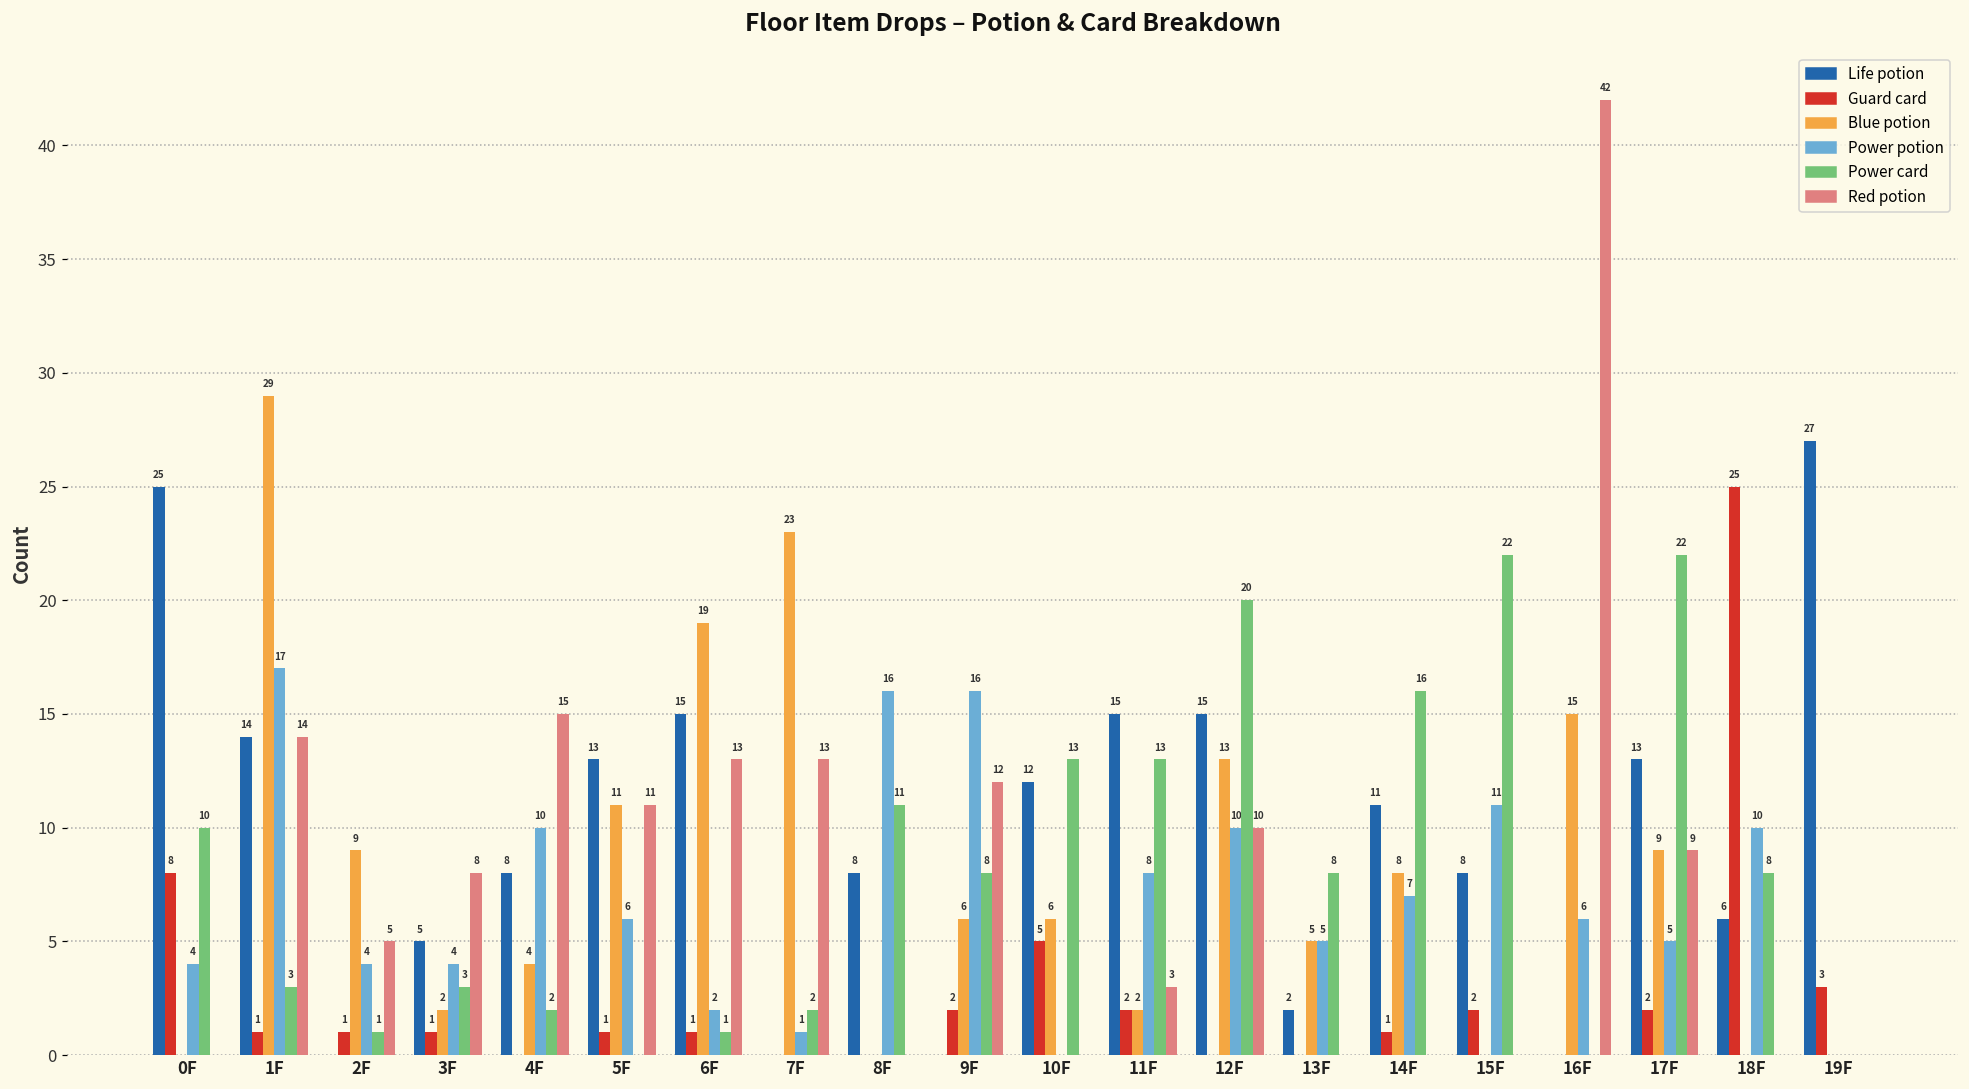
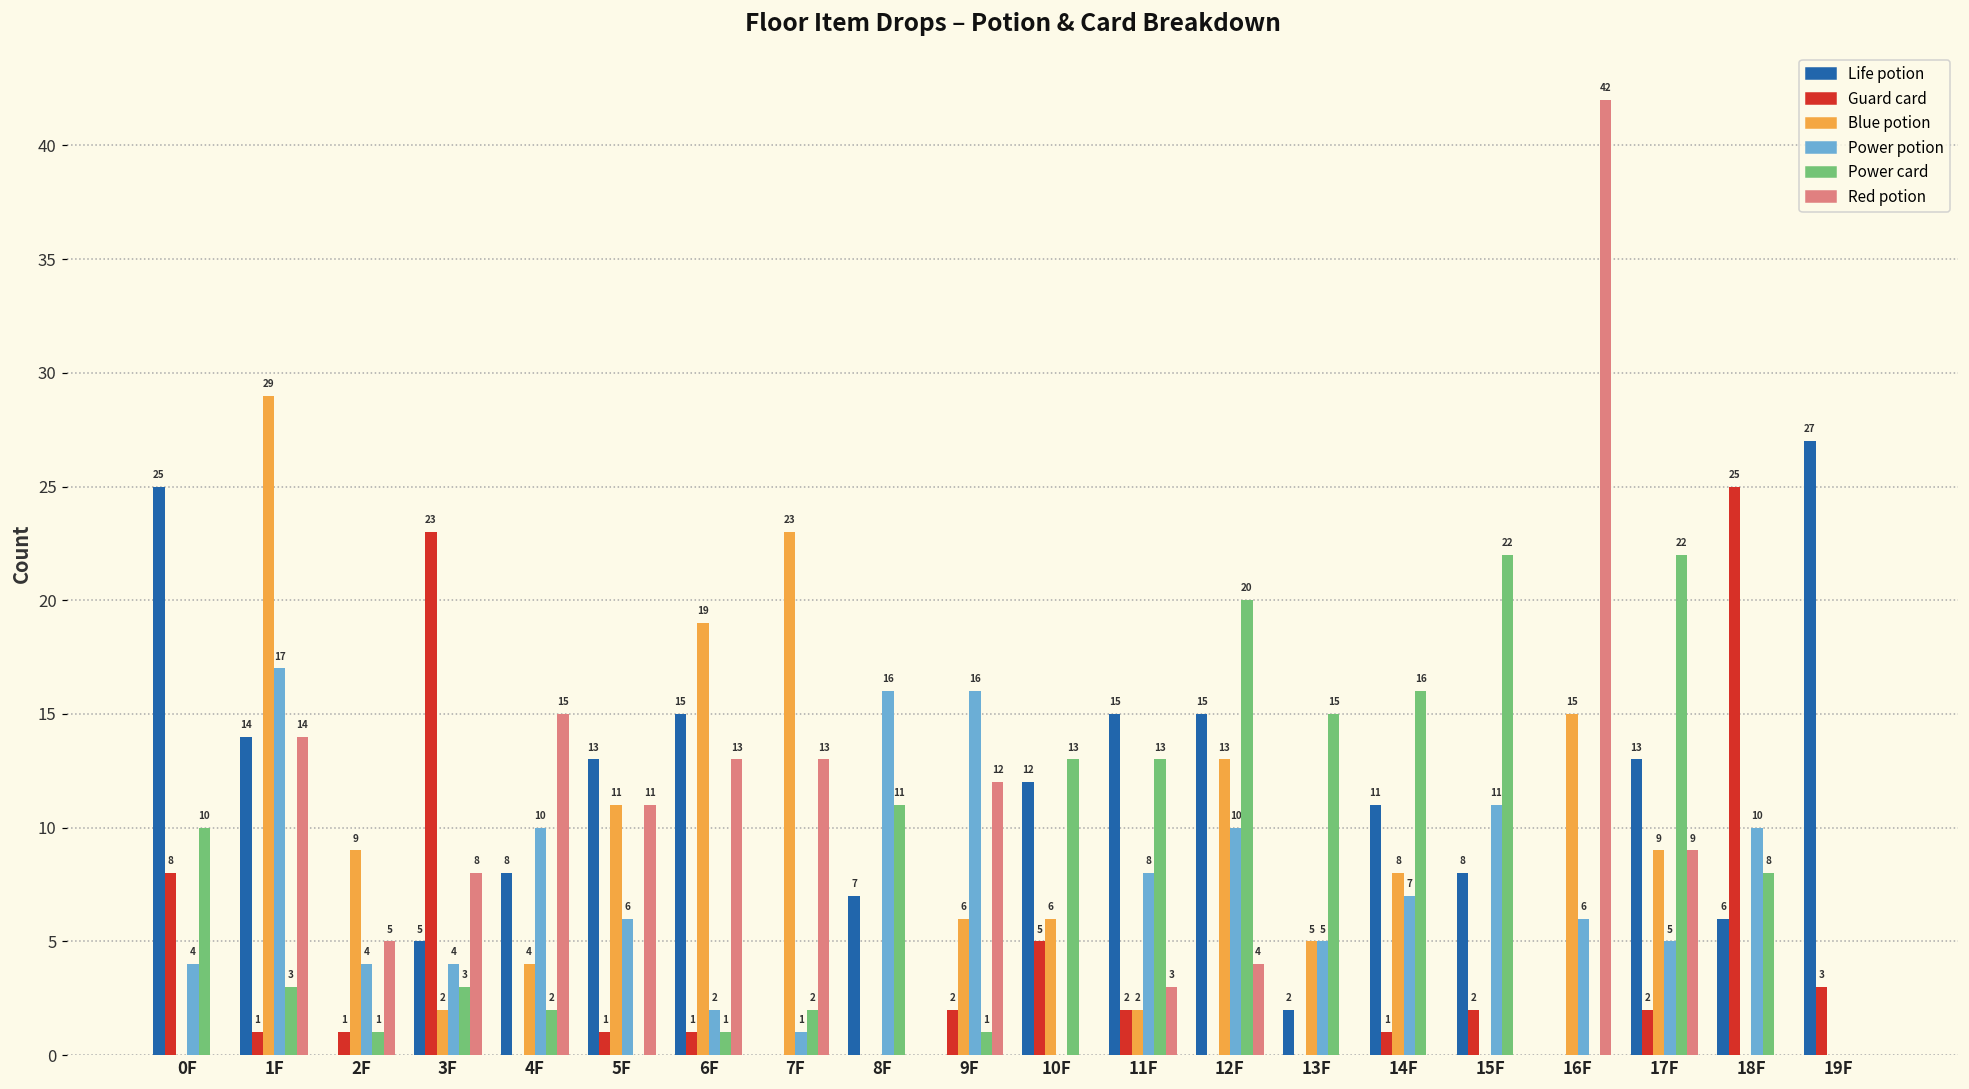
Guard card, 3F: 1 -> 23
Life potion, 8F: 8 -> 7
Power card, 9F: 8 -> 1
Red potion, 12F: 10 -> 4
Power card, 13F: 8 -> 15
